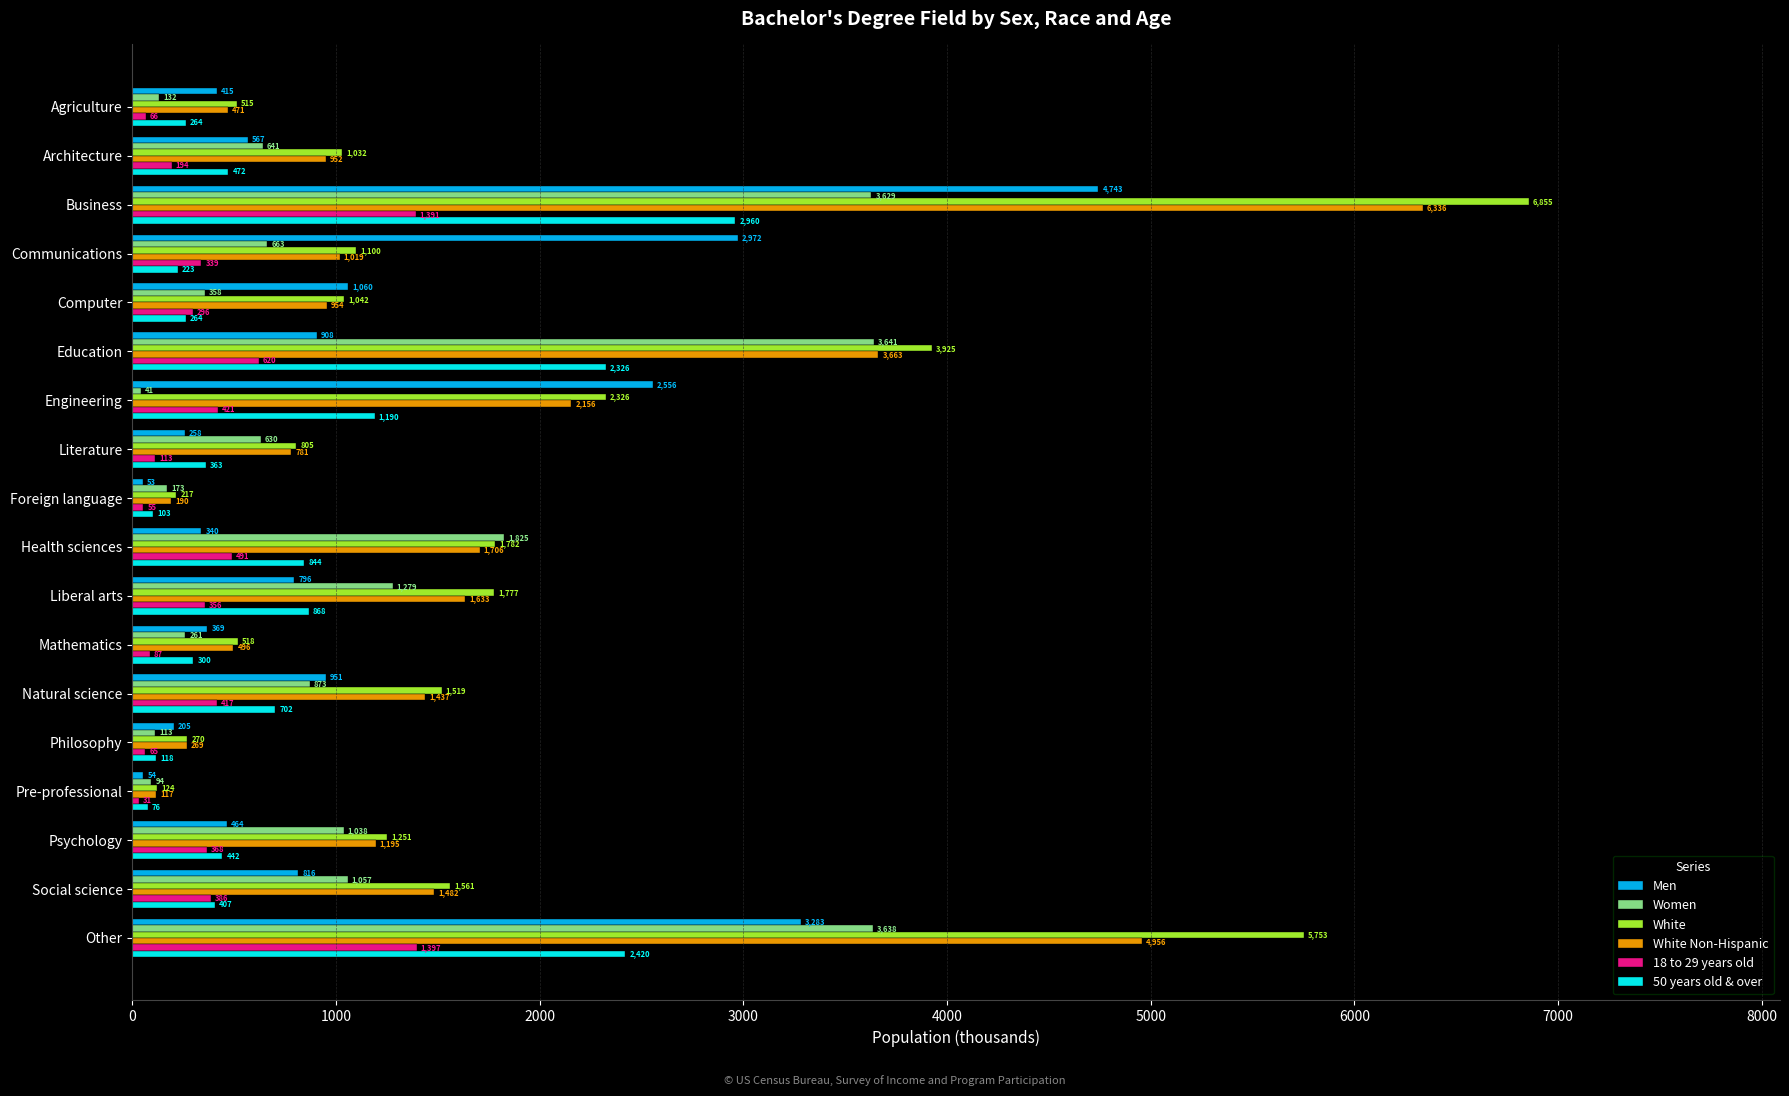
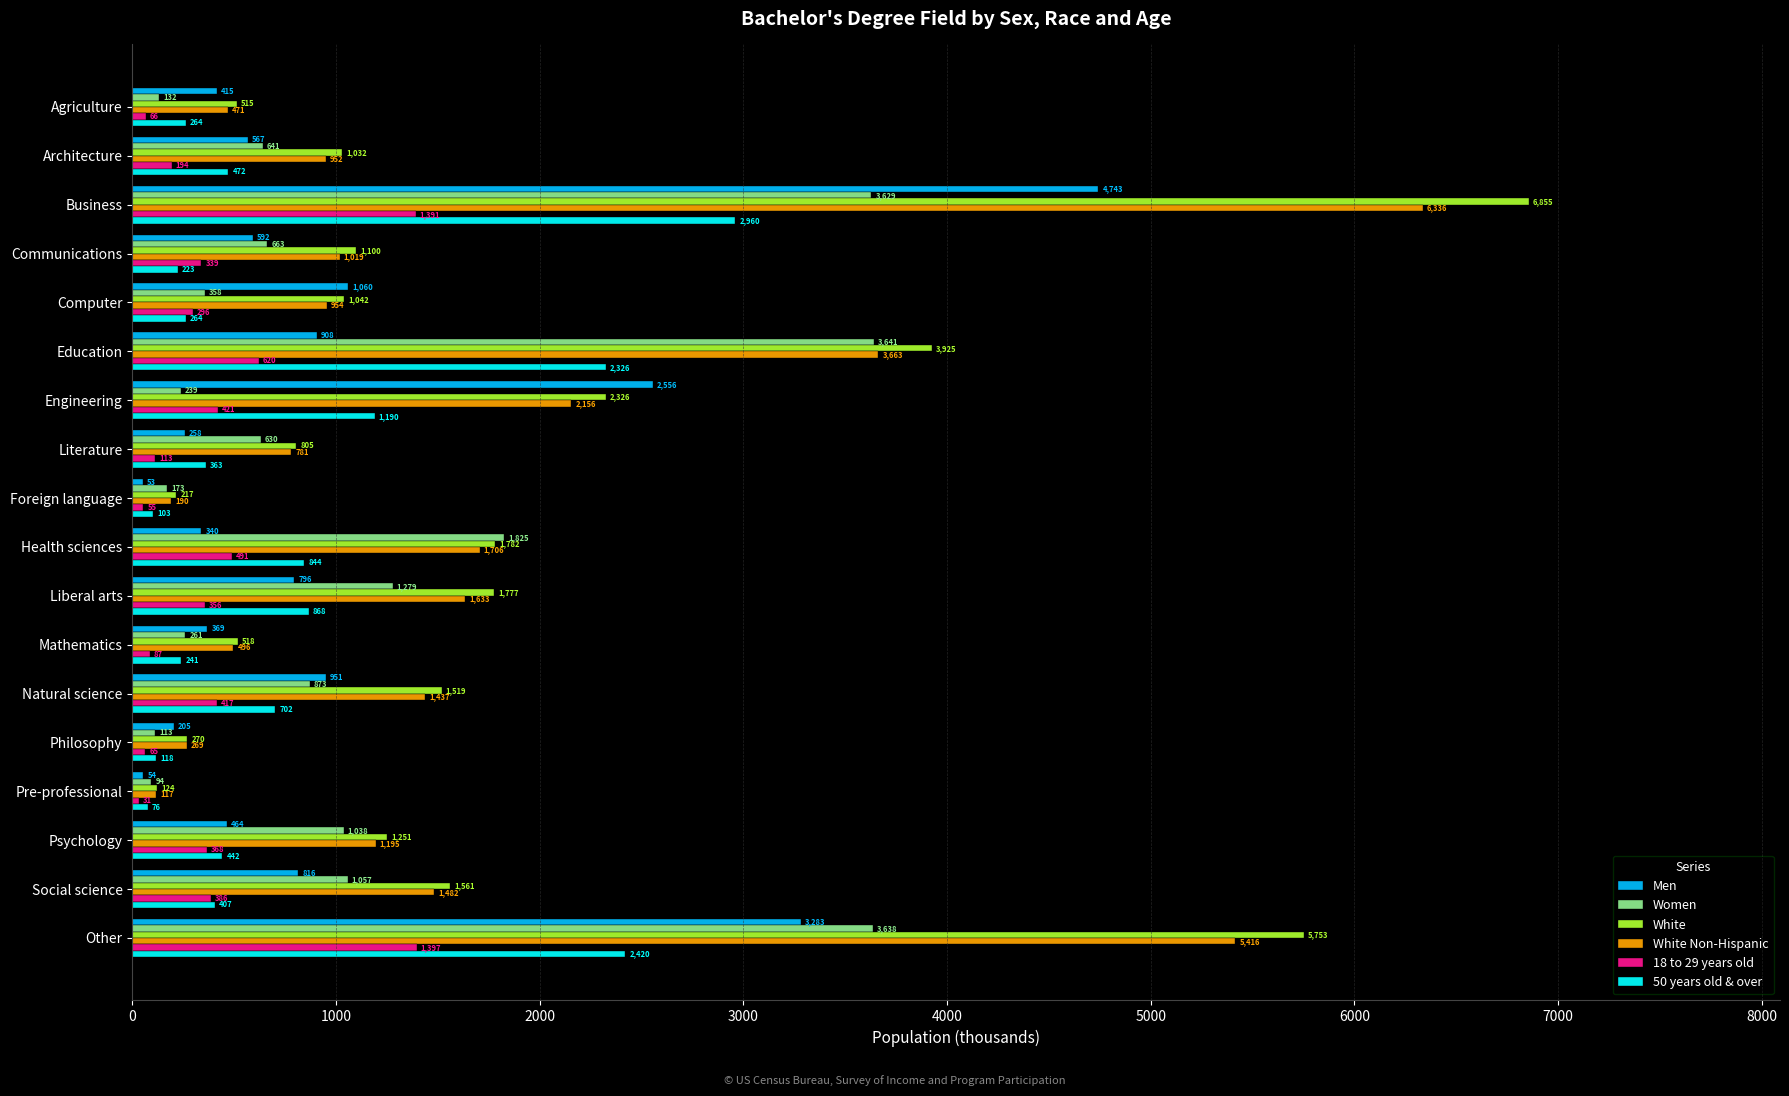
Men, Communications: 2,972 -> 592
Women, Engineering: 41 -> 239
50 years old & over, Mathematics: 300 -> 241
White Non-Hispanic, Other: 4,956 -> 5,416
